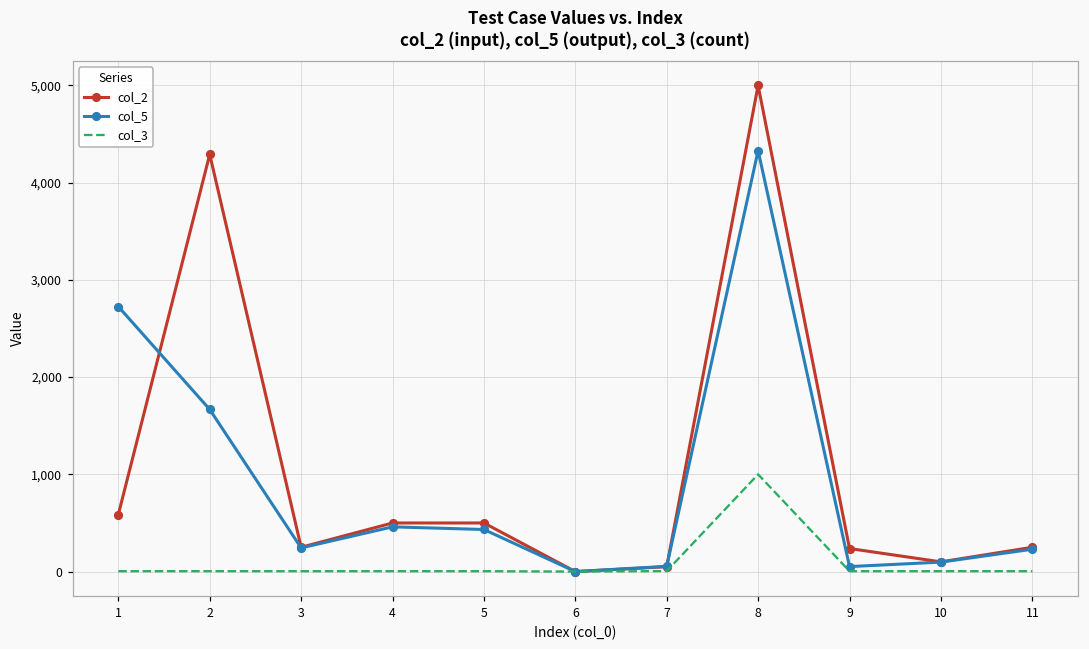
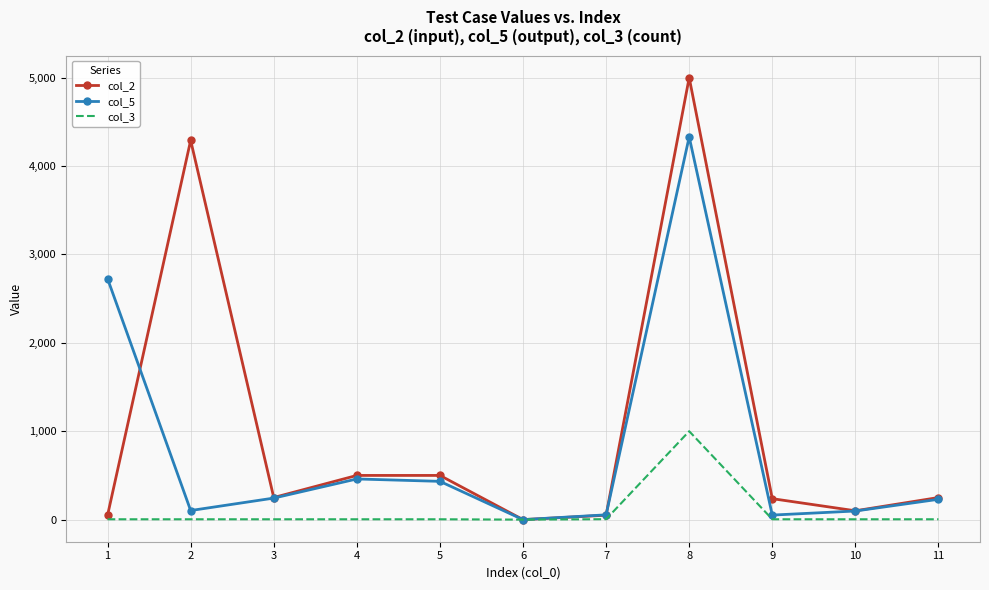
col_2, 1: 600 -> 100
col_5, 2: 1,700 -> 100
